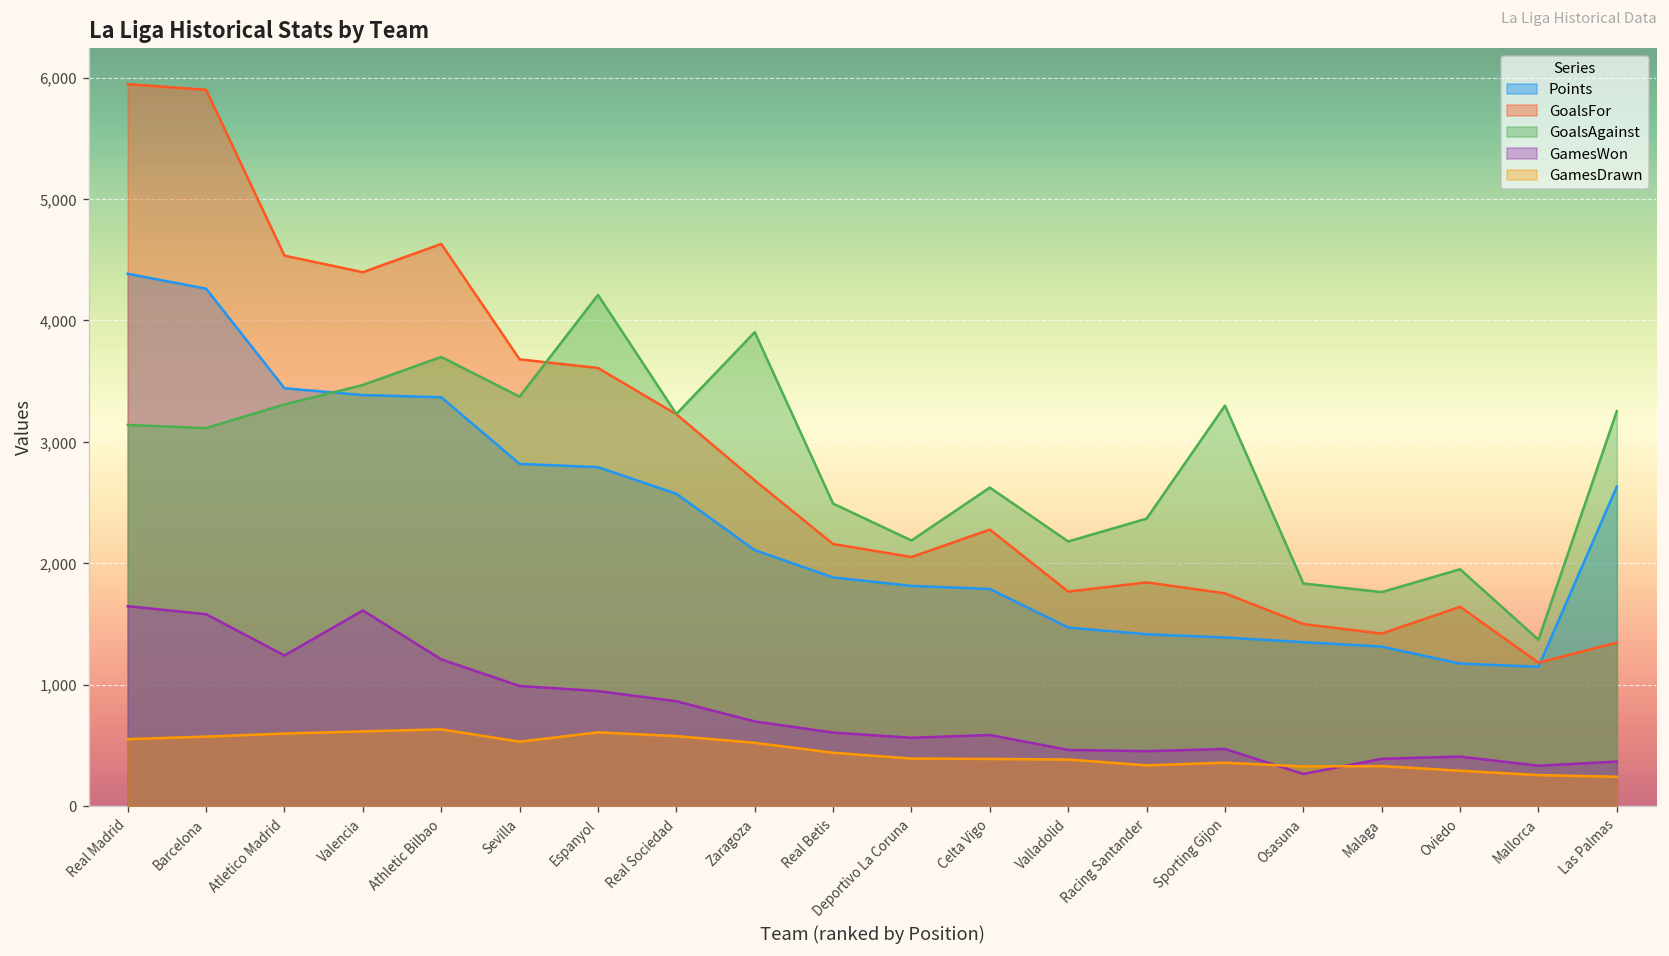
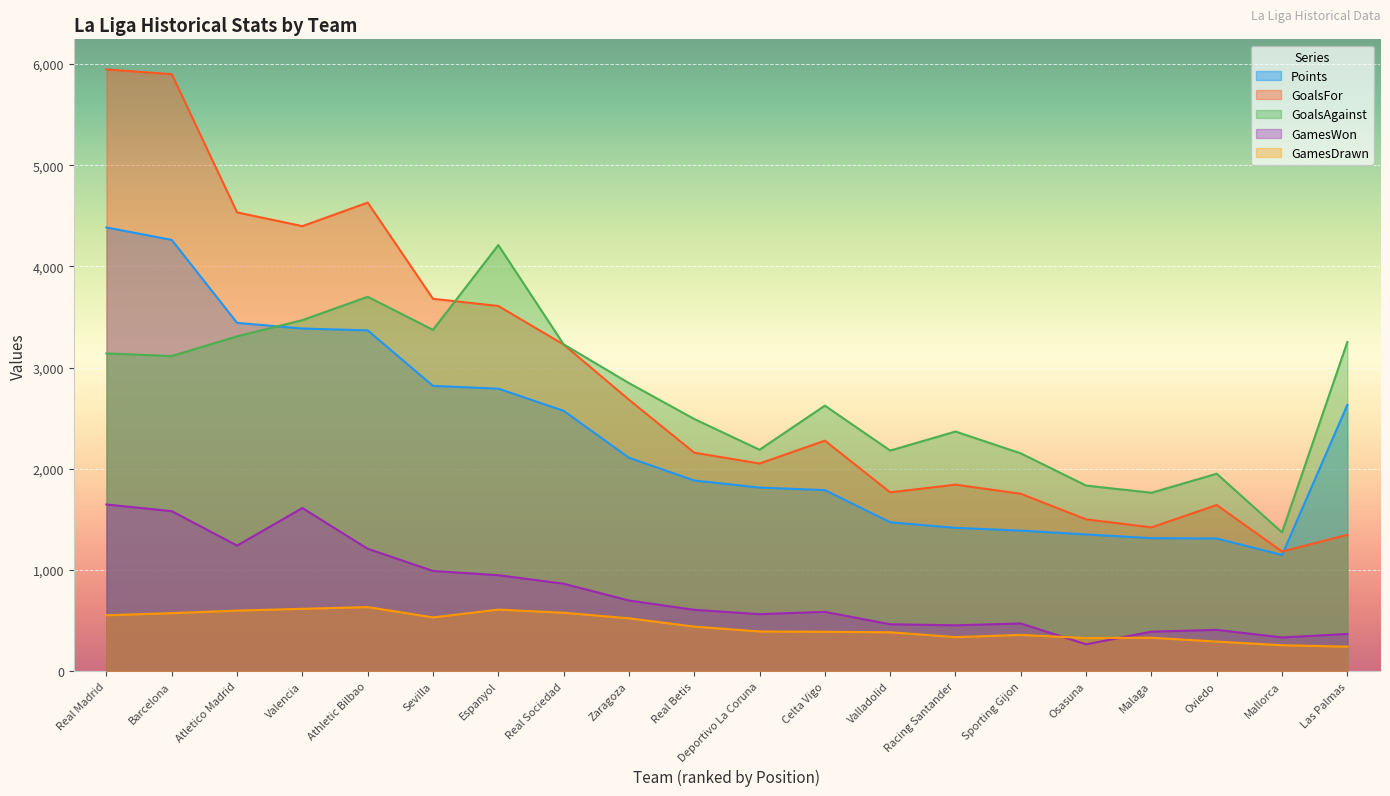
GoalsAgainst, Zaragoza: 3,900 -> 2,850
GoalsAgainst, Sporting Gijon: 3,300 -> 2,150
Points, Oviedo: 1,170 -> 1,310
